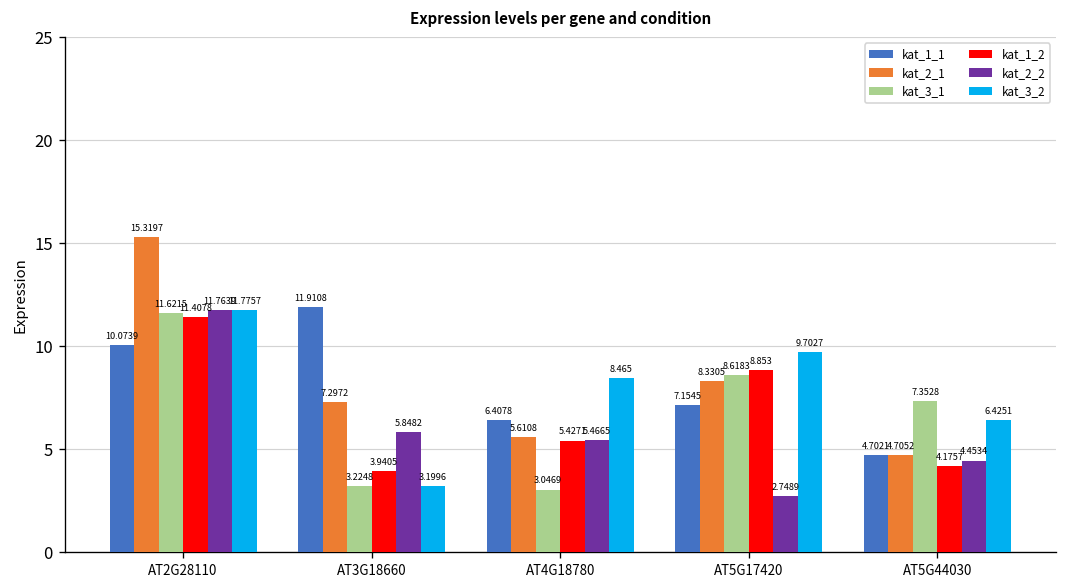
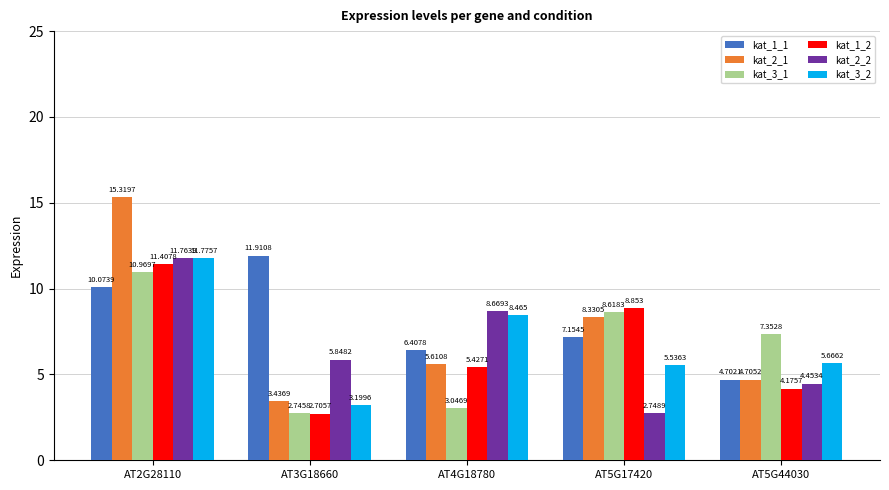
kat_3_1, AT2G28110: 11.6215 -> 10.9697
kat_2_1, AT3G18660: 7.2972 -> 3.4369
kat_3_1, AT3G18660: 3.2248 -> 2.7458
kat_1_2, AT3G18660: 3.9405 -> 2.7057
kat_2_2, AT4G18780: 5.4665 -> 8.6693
kat_3_2, AT5G17420: 9.7027 -> 5.5363
kat_3_2, AT5G44030: 6.4251 -> 5.6662
